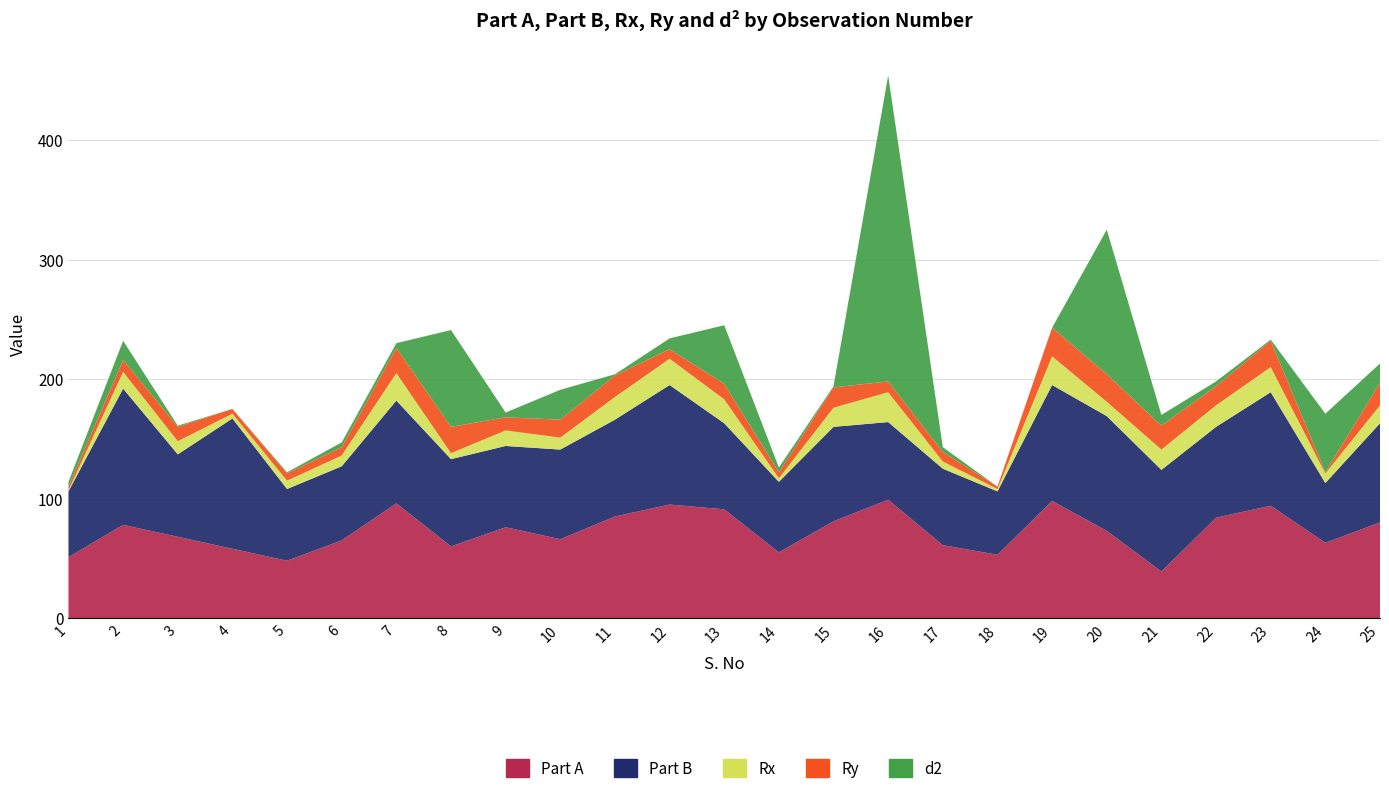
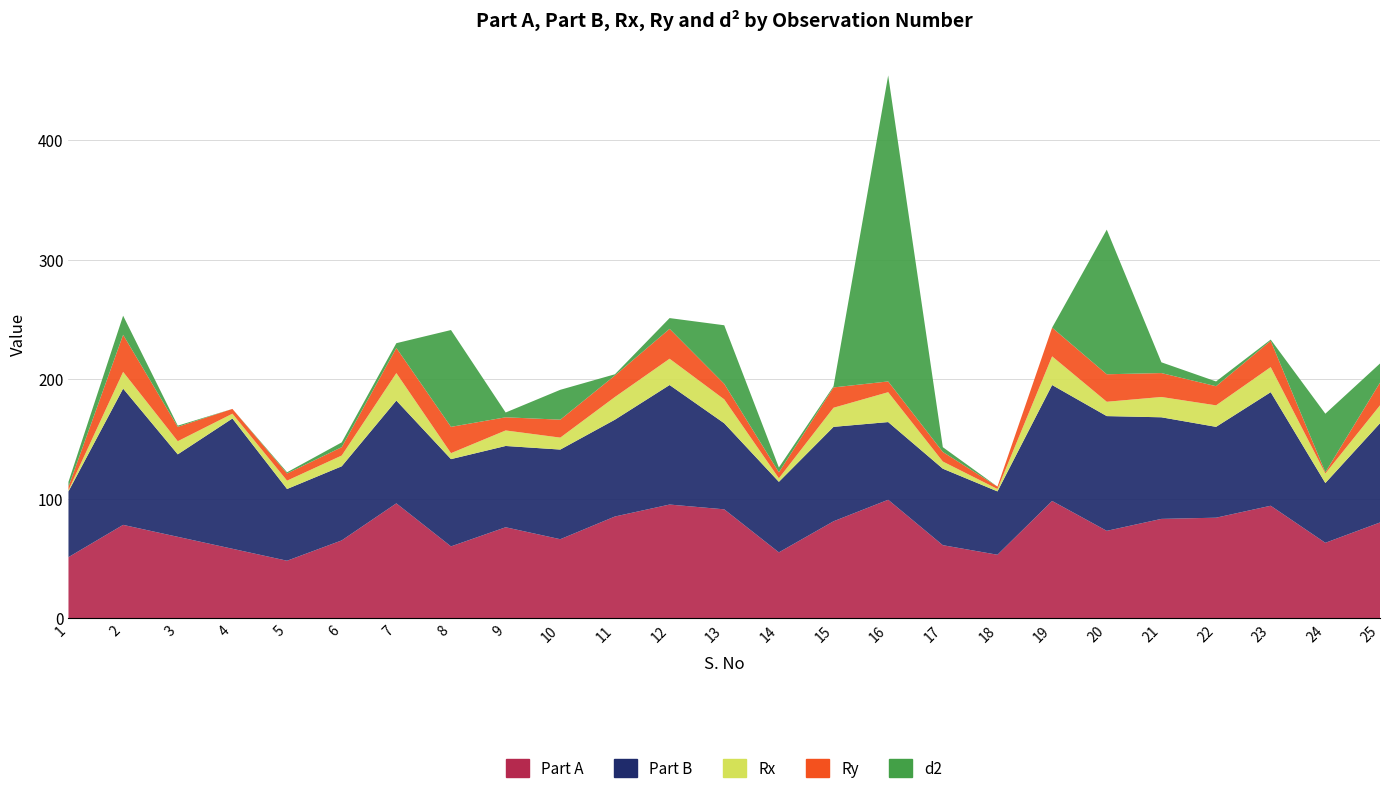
Ry, 2: 10 -> 31
Ry, 12: 8 -> 25
Part A, 21: 39 -> 83
